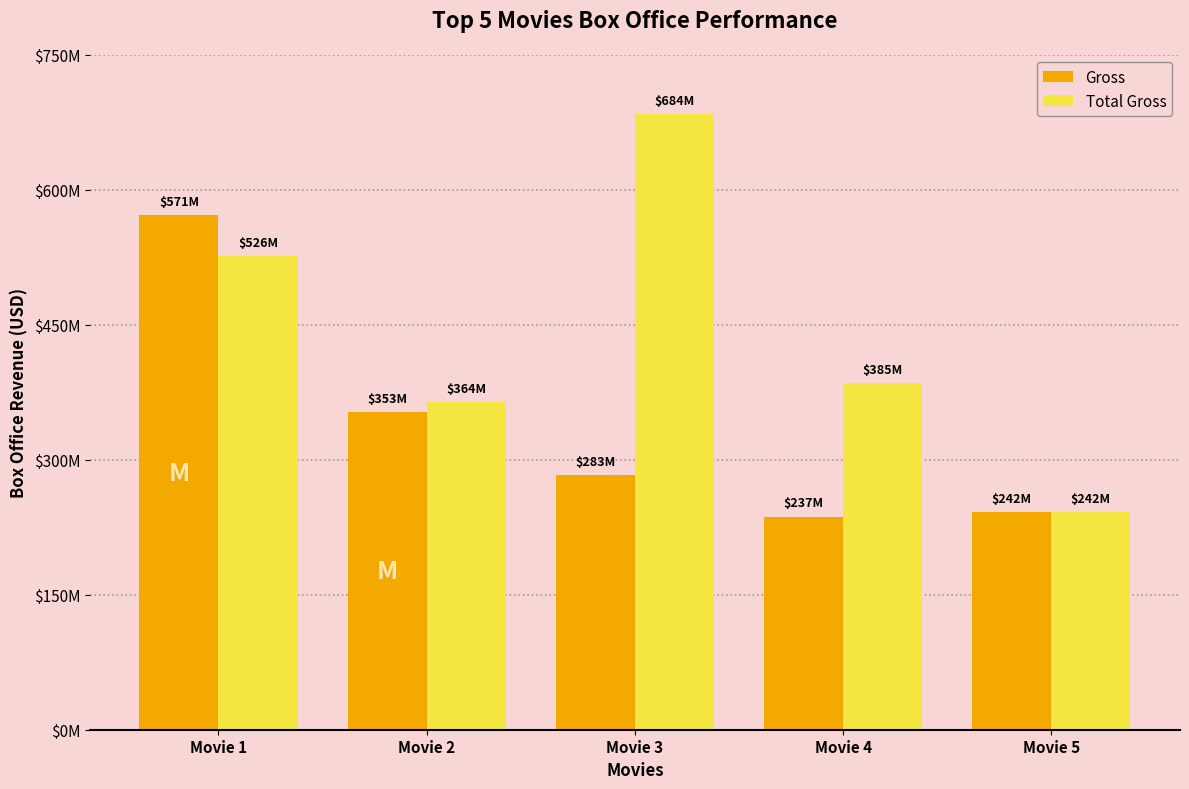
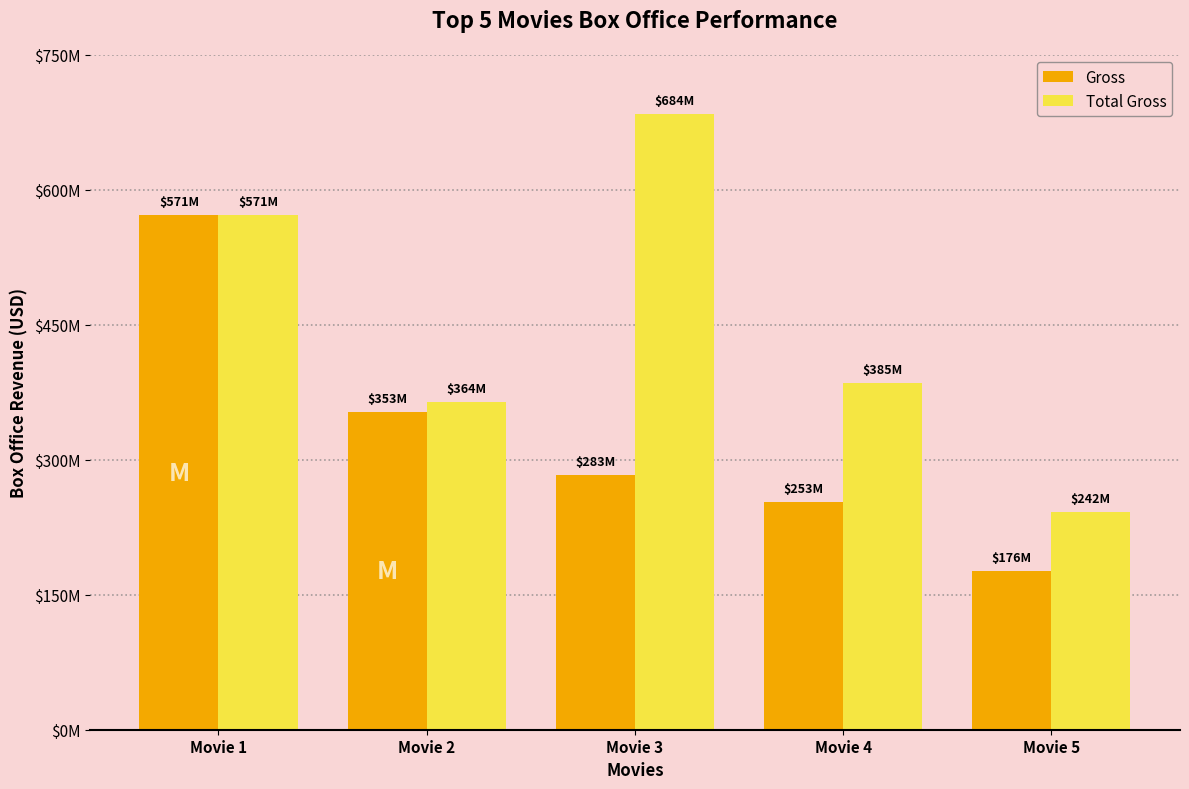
Total Gross, Movie 1: $526M -> $571M
Gross, Movie 4: $237M -> $253M
Gross, Movie 5: $242M -> $176M
